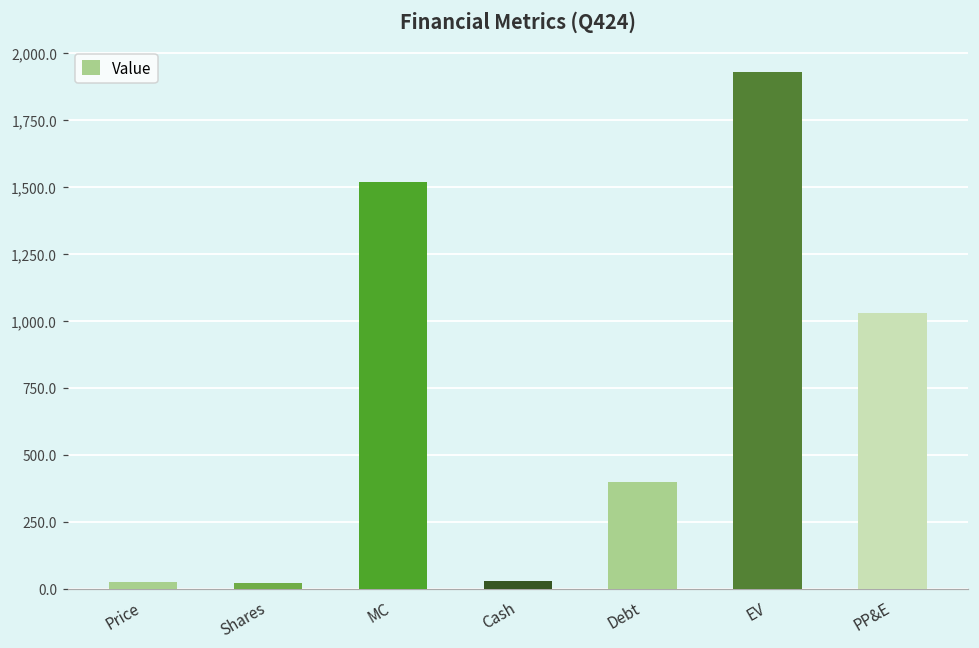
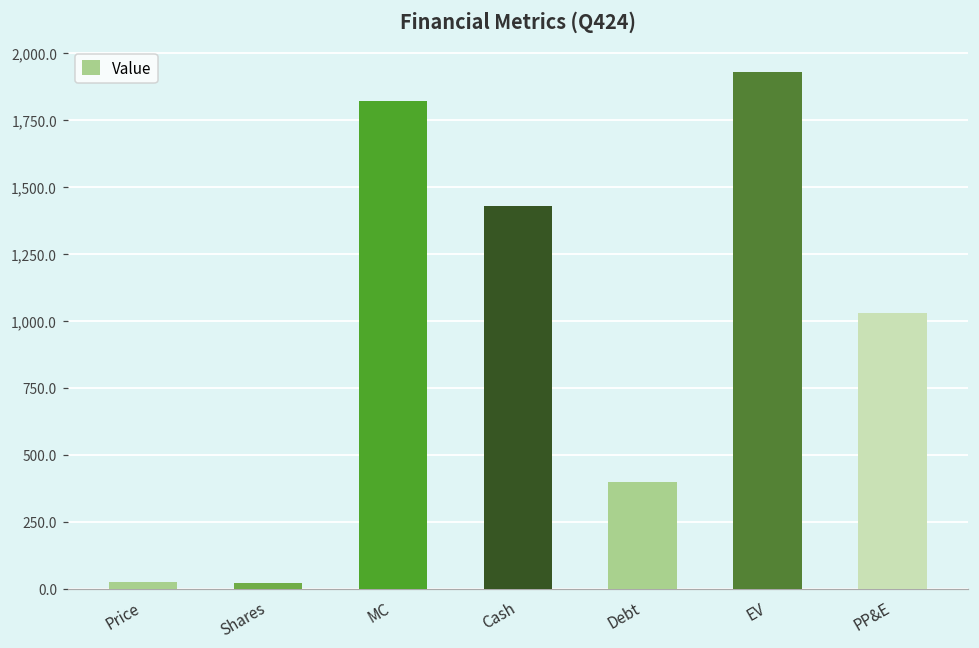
MC: 1,520 -> 1,820
Cash: 30 -> 1,430
